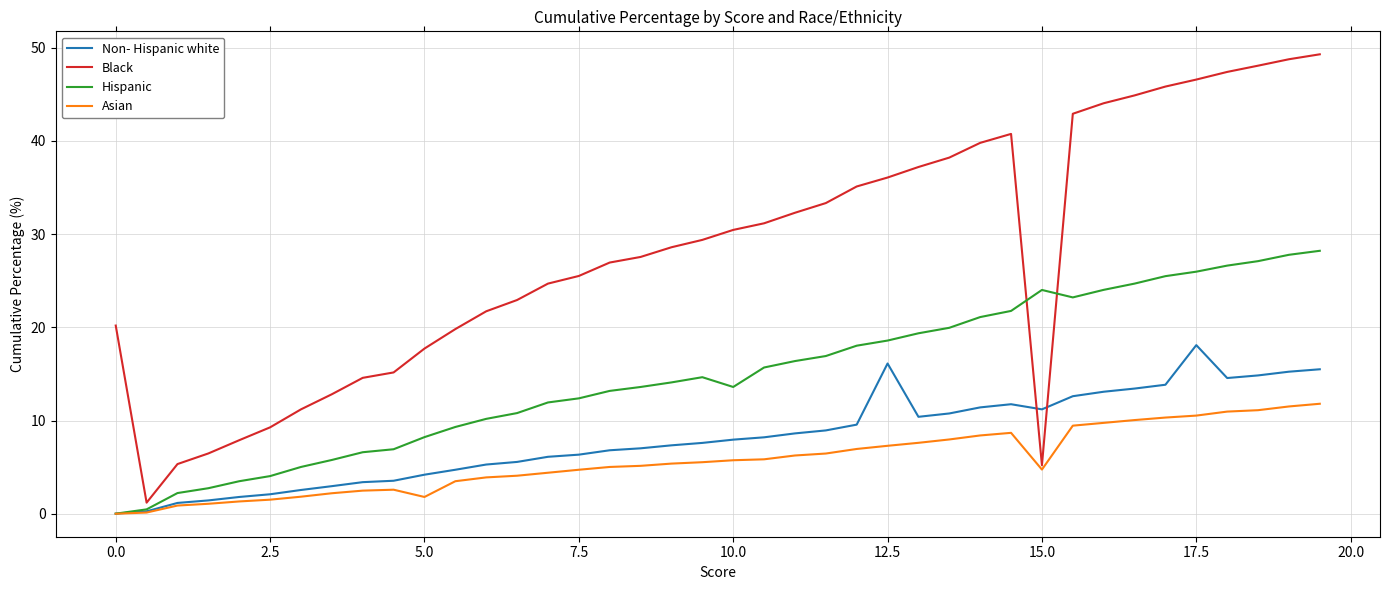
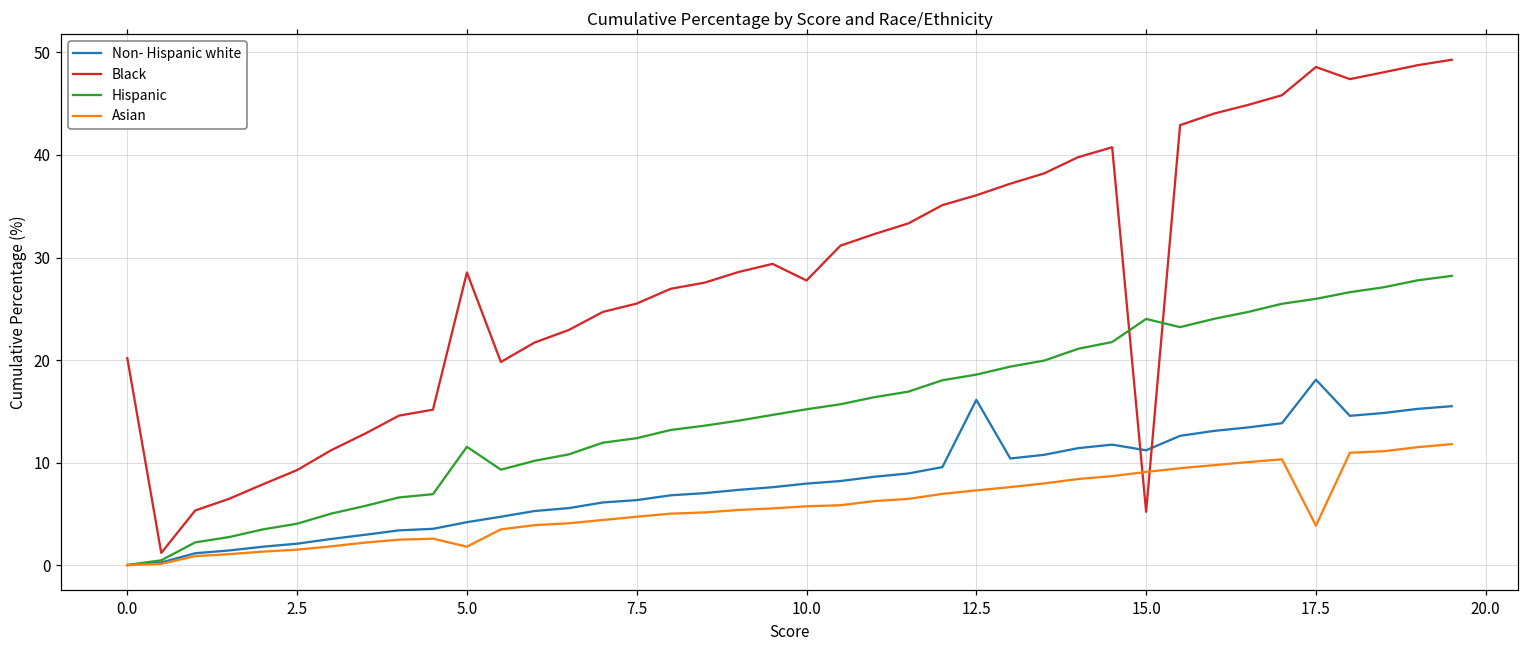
Black, 5.0: 18 -> 29
Hispanic, 5.0: 8 -> 12
Black, 10.0: 30 -> 28
Hispanic, 10.0: 14 -> 15
Asian, 15.0: 5 -> 9
Black, 17.5: 47 -> 49
Asian, 17.5: 11 -> 4
